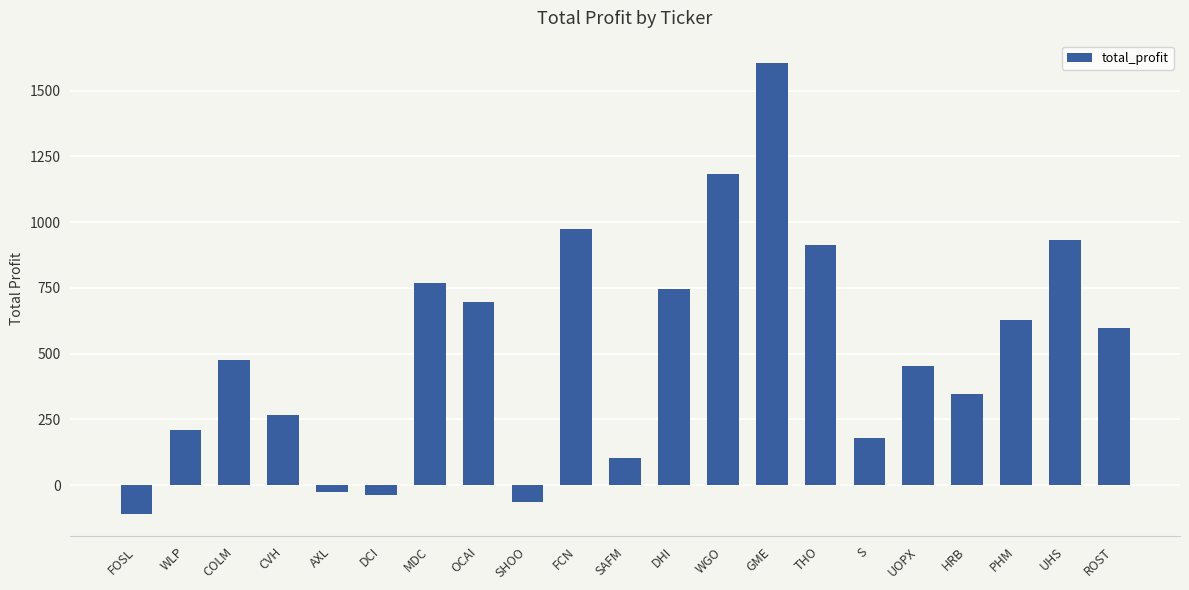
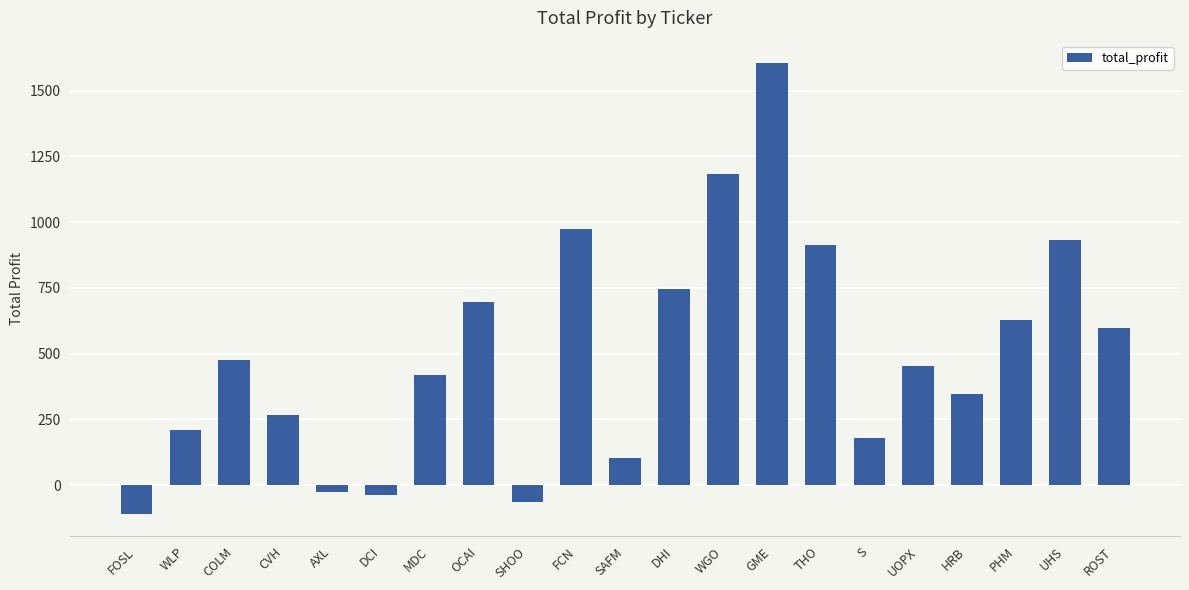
MDC: 770 -> 420
